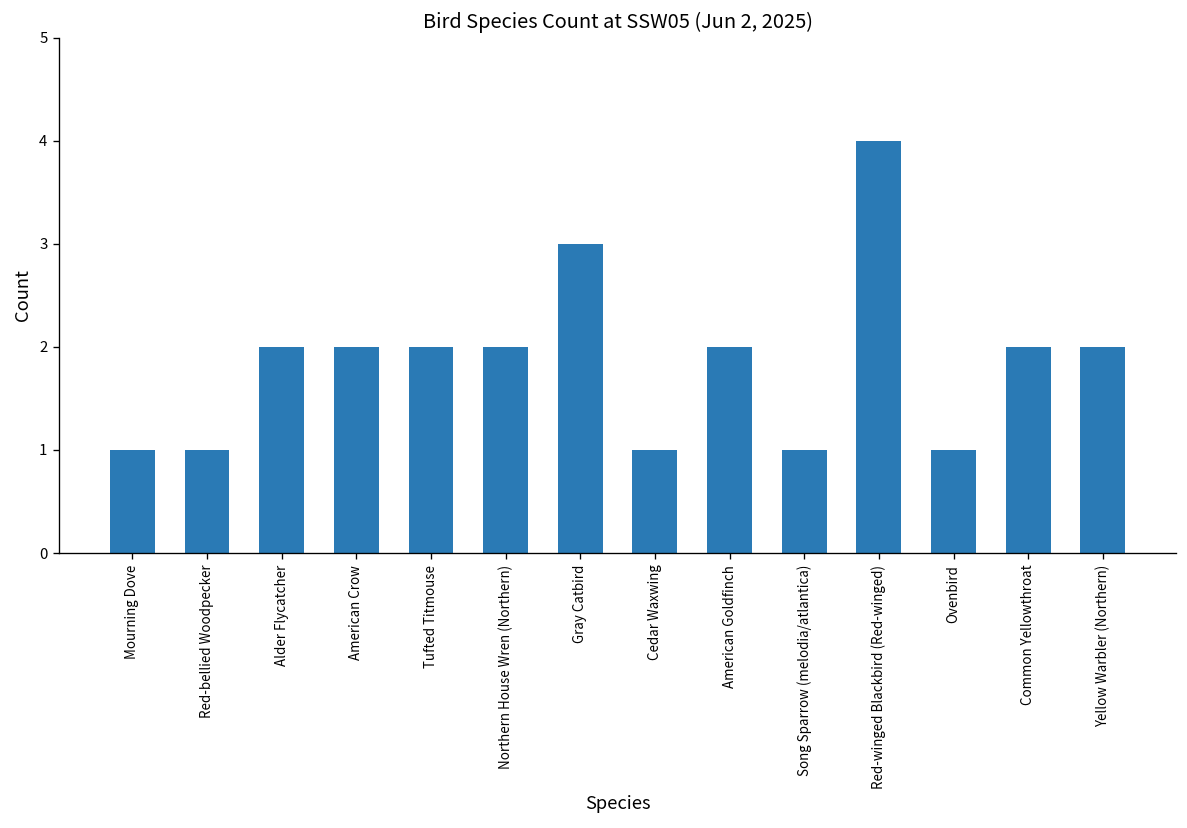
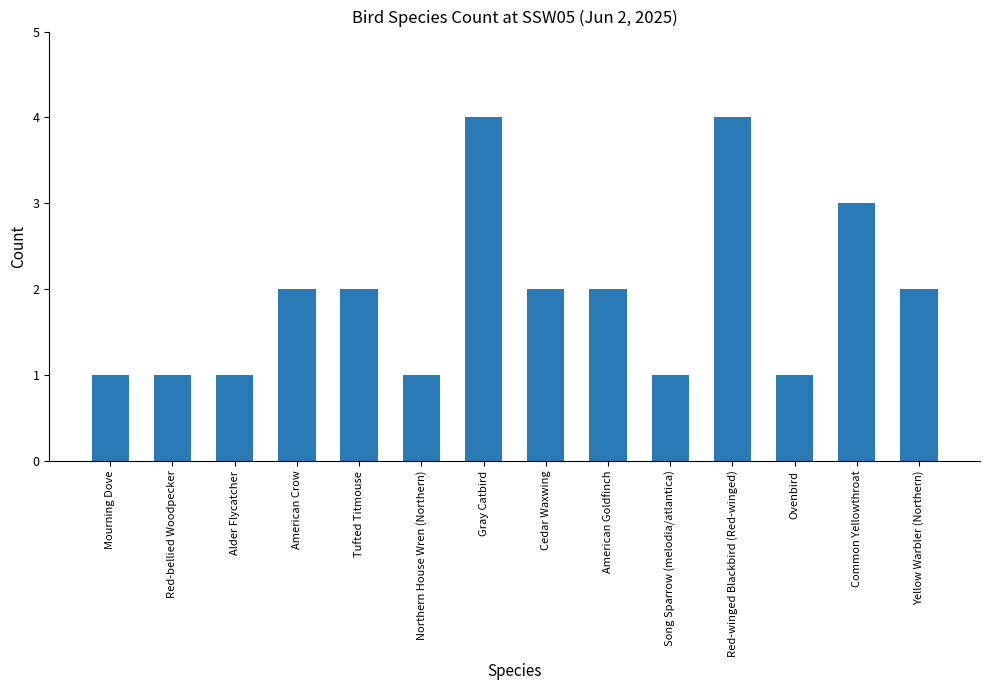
Alder Flycatcher: 2 -> 1
Northern House Wren (Northern): 2 -> 1
Gray Catbird: 3 -> 4
Cedar Waxwing: 1 -> 2
Common Yellowthroat: 2 -> 3
